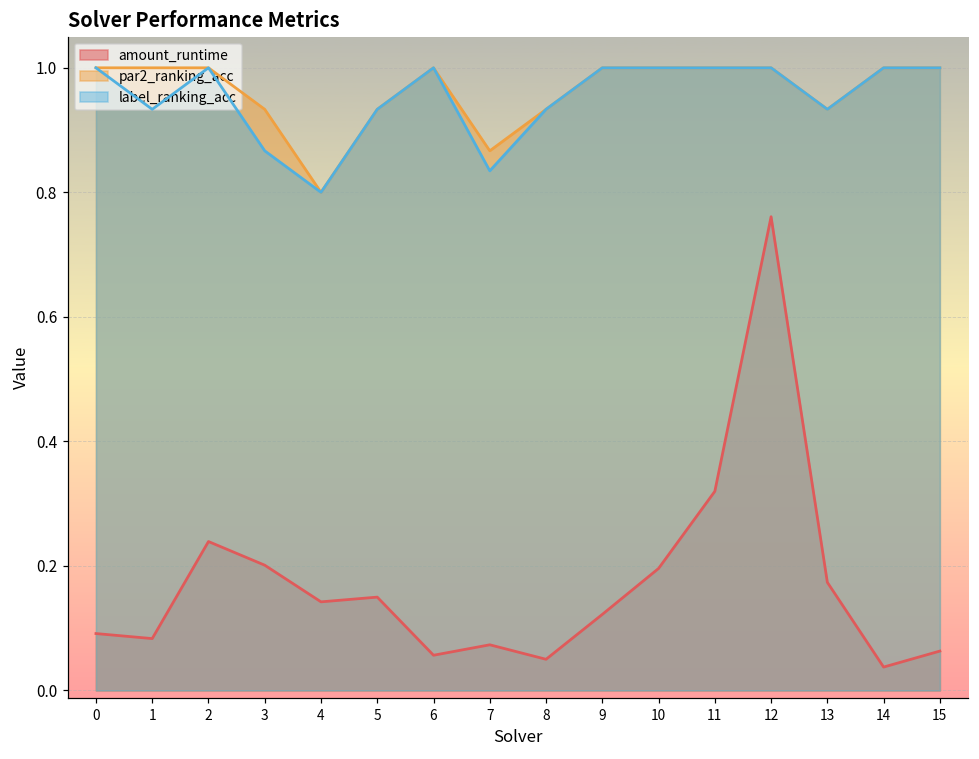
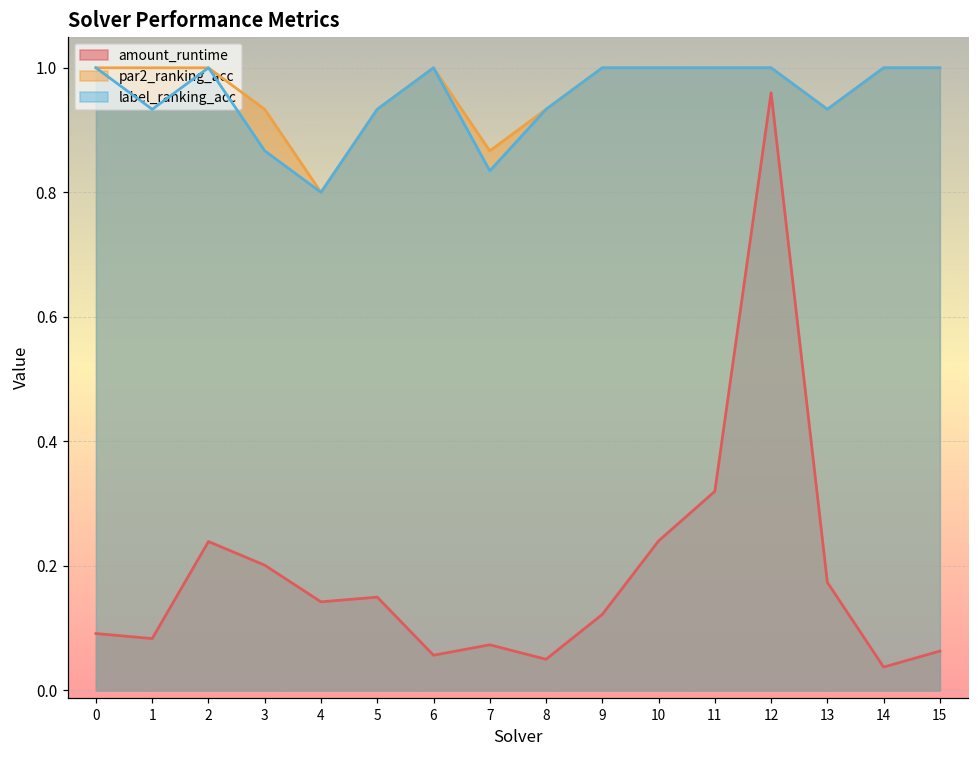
amount_runtime, 10: 0.20 -> 0.24
amount_runtime, 12: 0.76 -> 0.96
